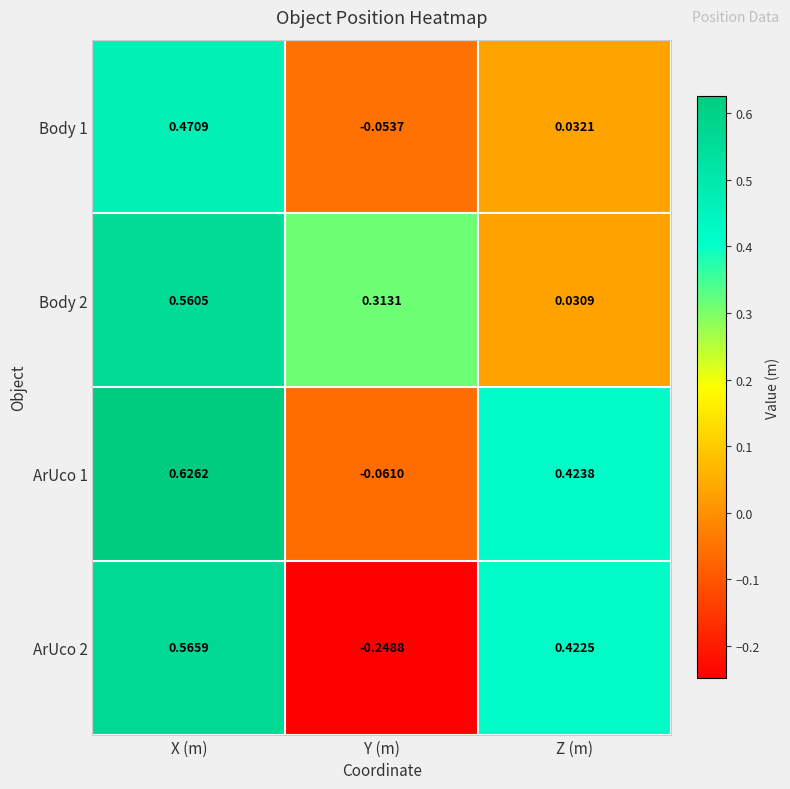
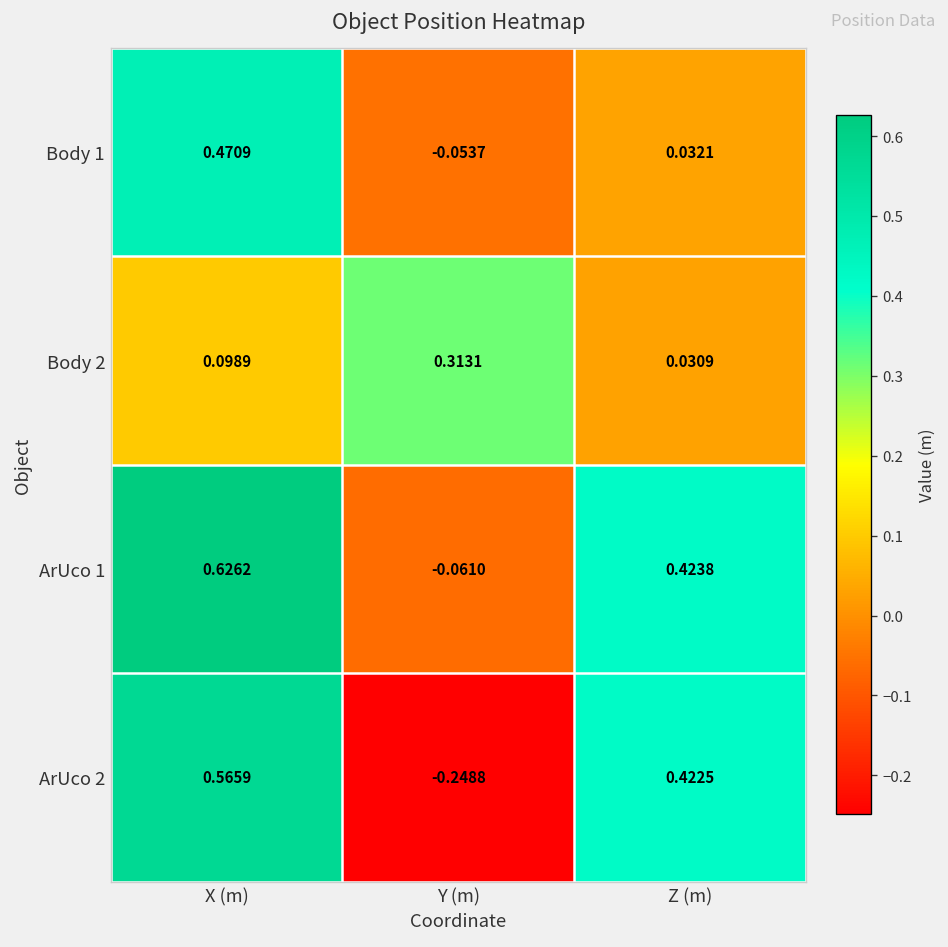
Body 2, X (m): 0.5605 -> 0.0989
